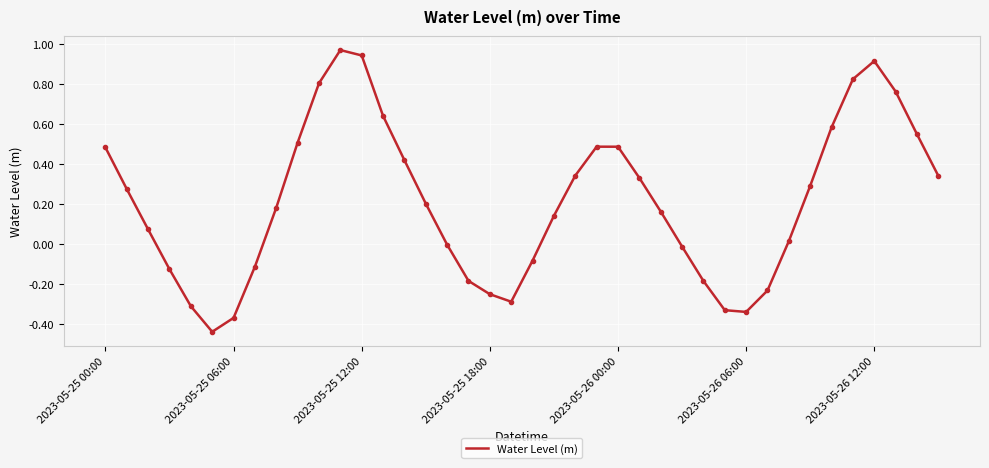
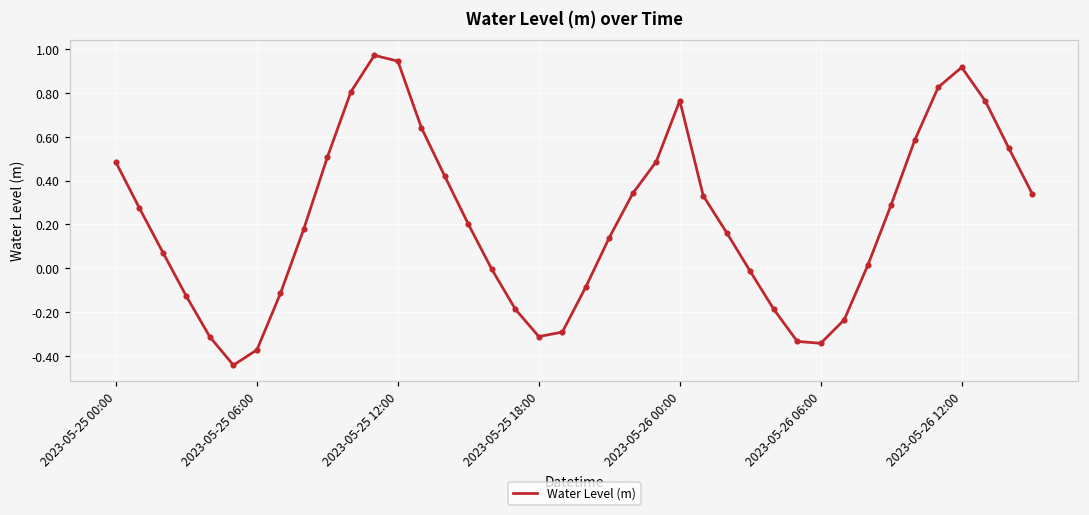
2023-05-25 18:00: -0.25 -> -0.31
2023-05-26 00:00: 0.49 -> 0.76
